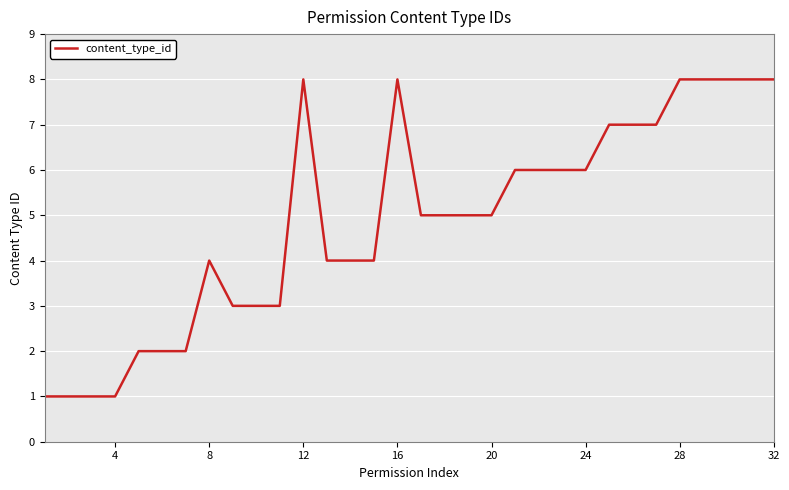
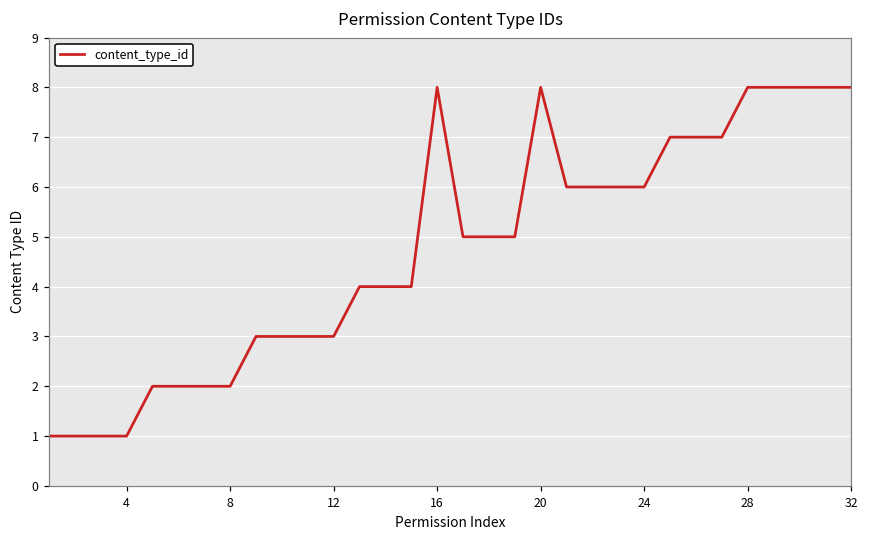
8: 4 -> 2
12: 8 -> 3
20: 5 -> 8
